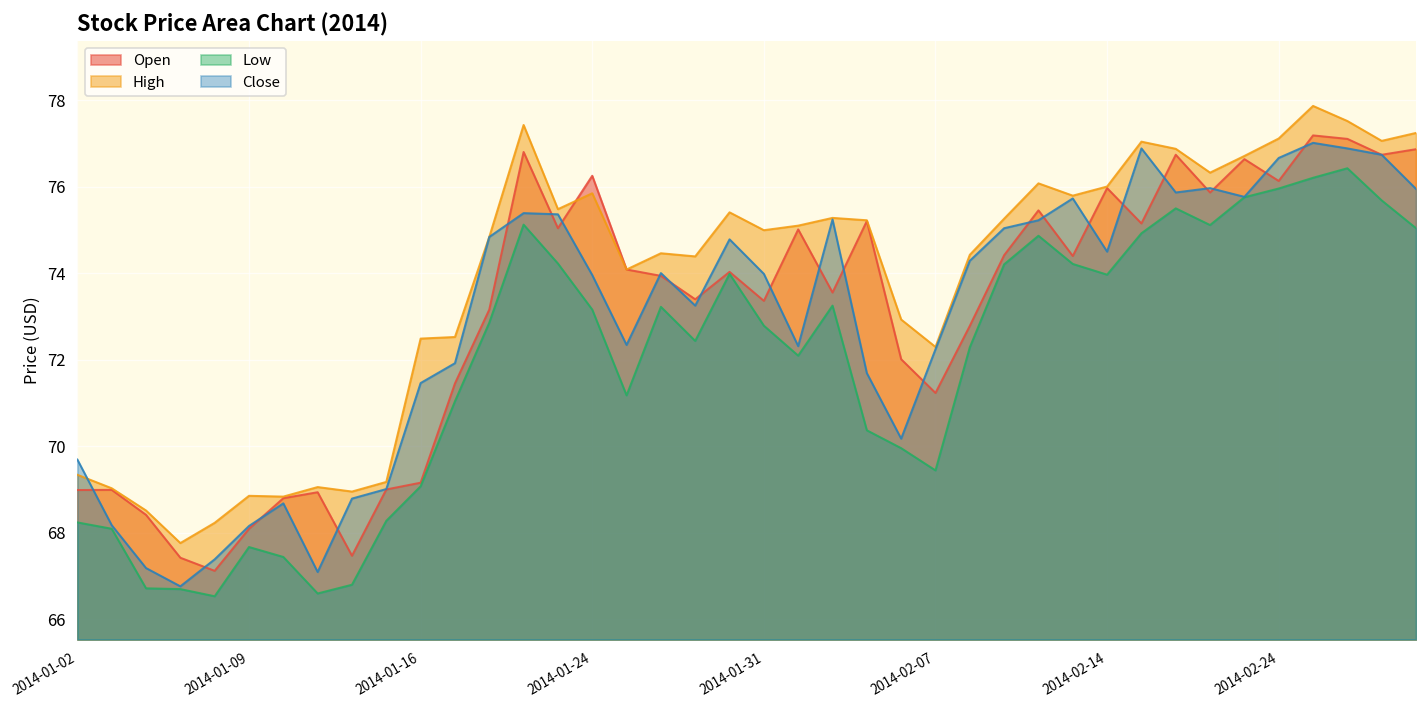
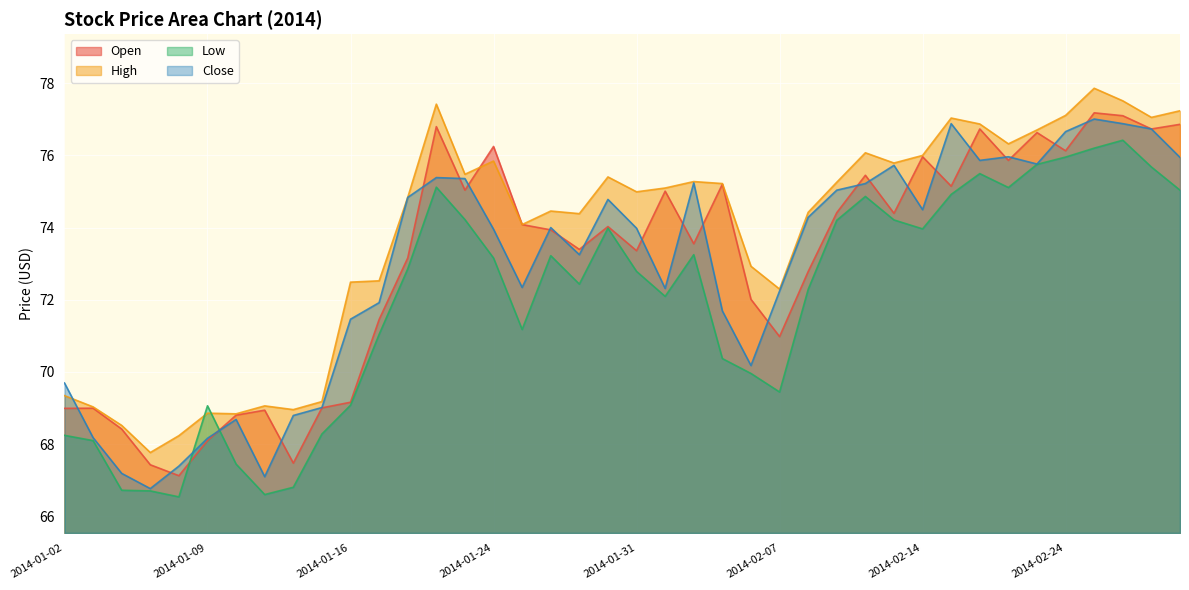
Low, 2014-01-09: 67.7 -> 69.1
Open, 2014-02-07: 71.2 -> 71.0
